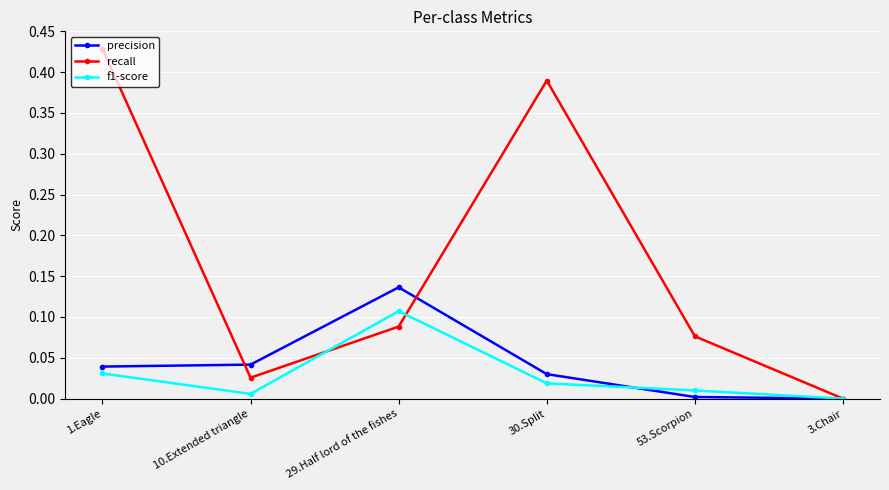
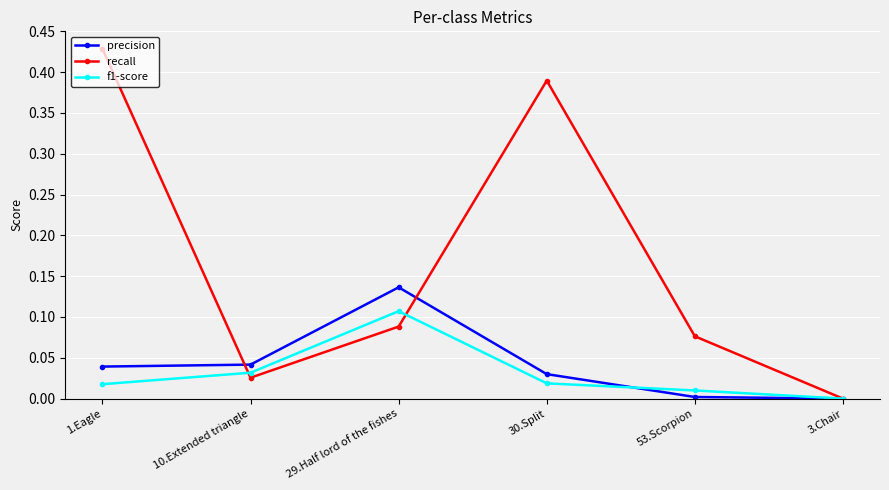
f1-score, 1.Eagle: 0.03 -> 0.02
f1-score, 10.Extended triangle: 0.01 -> 0.03
